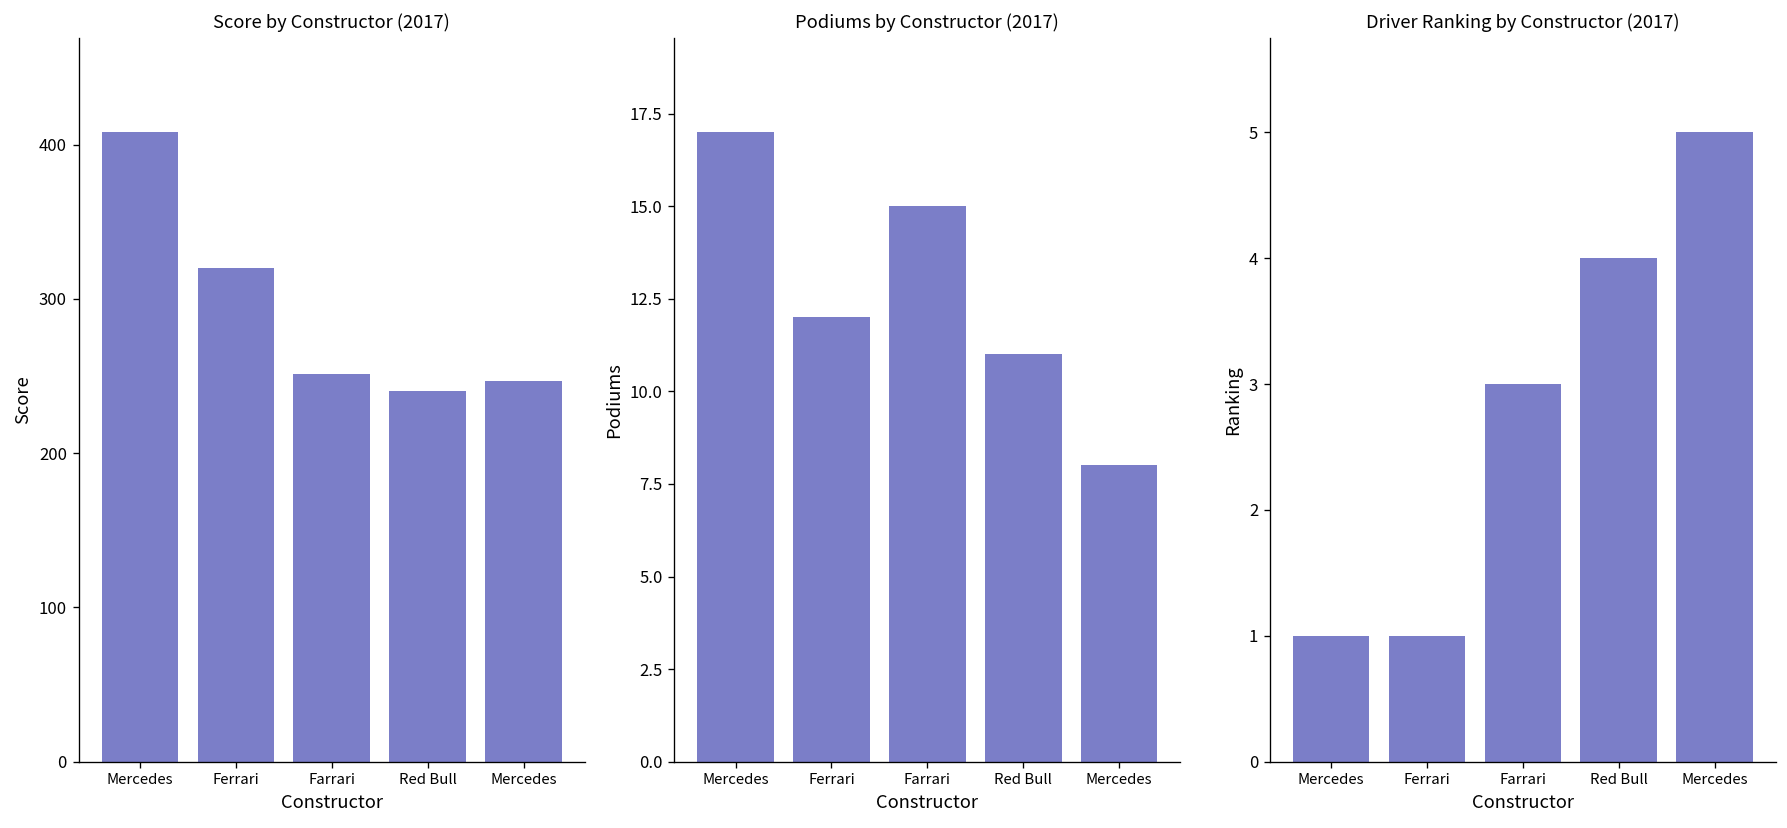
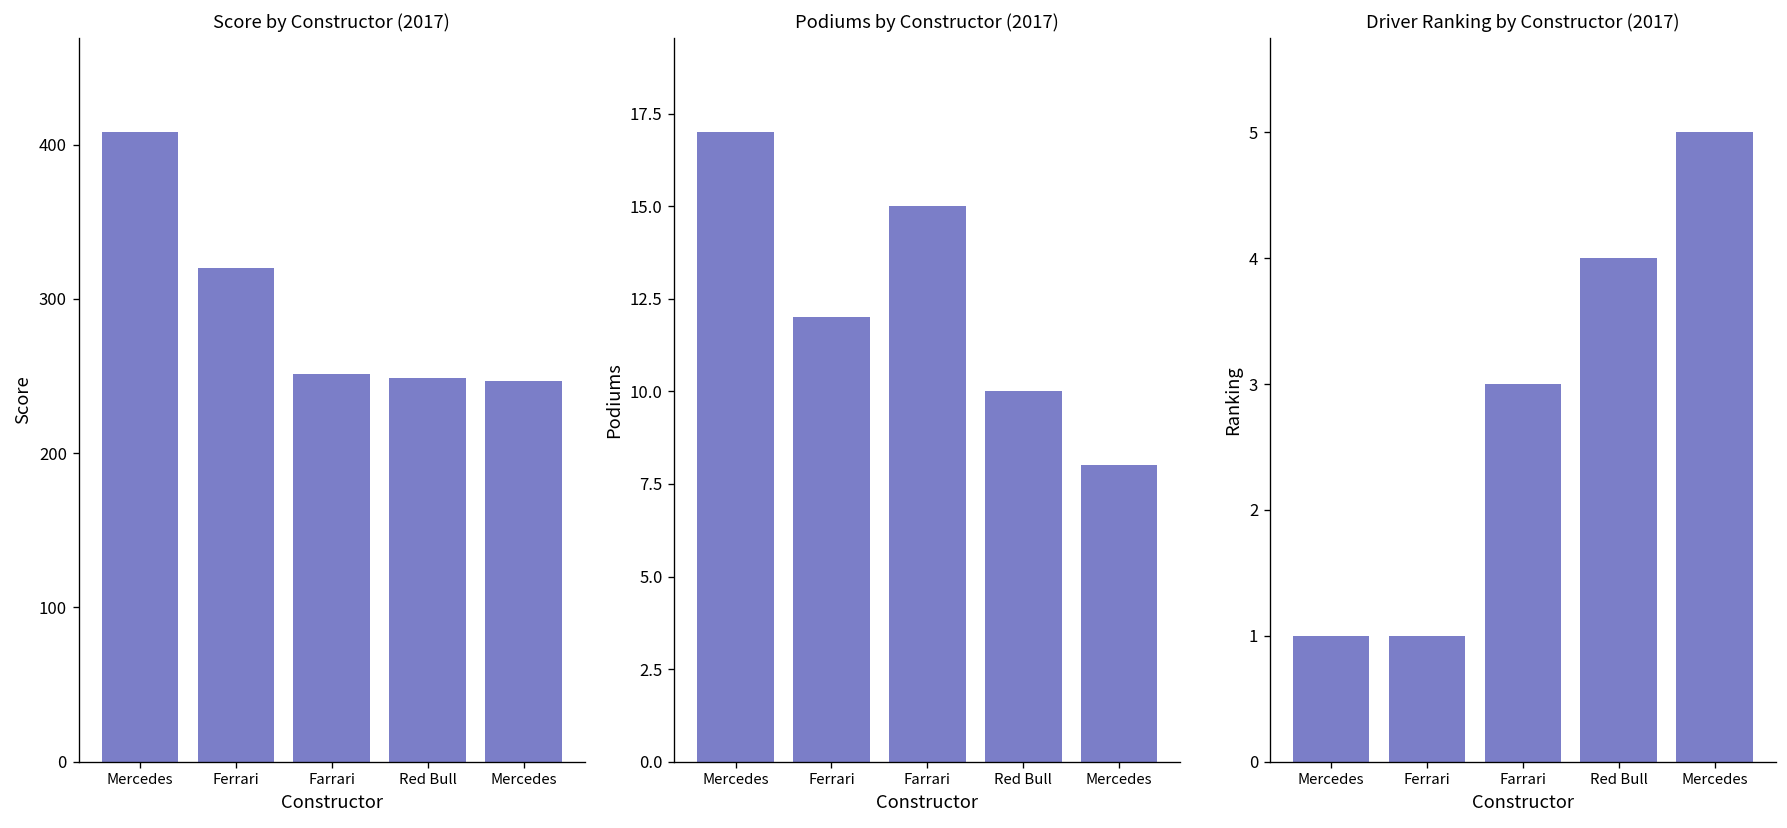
Score by Constructor (2017), Red Bull: 240 -> 249
Podiums by Constructor (2017), Red Bull: 11 -> 10
